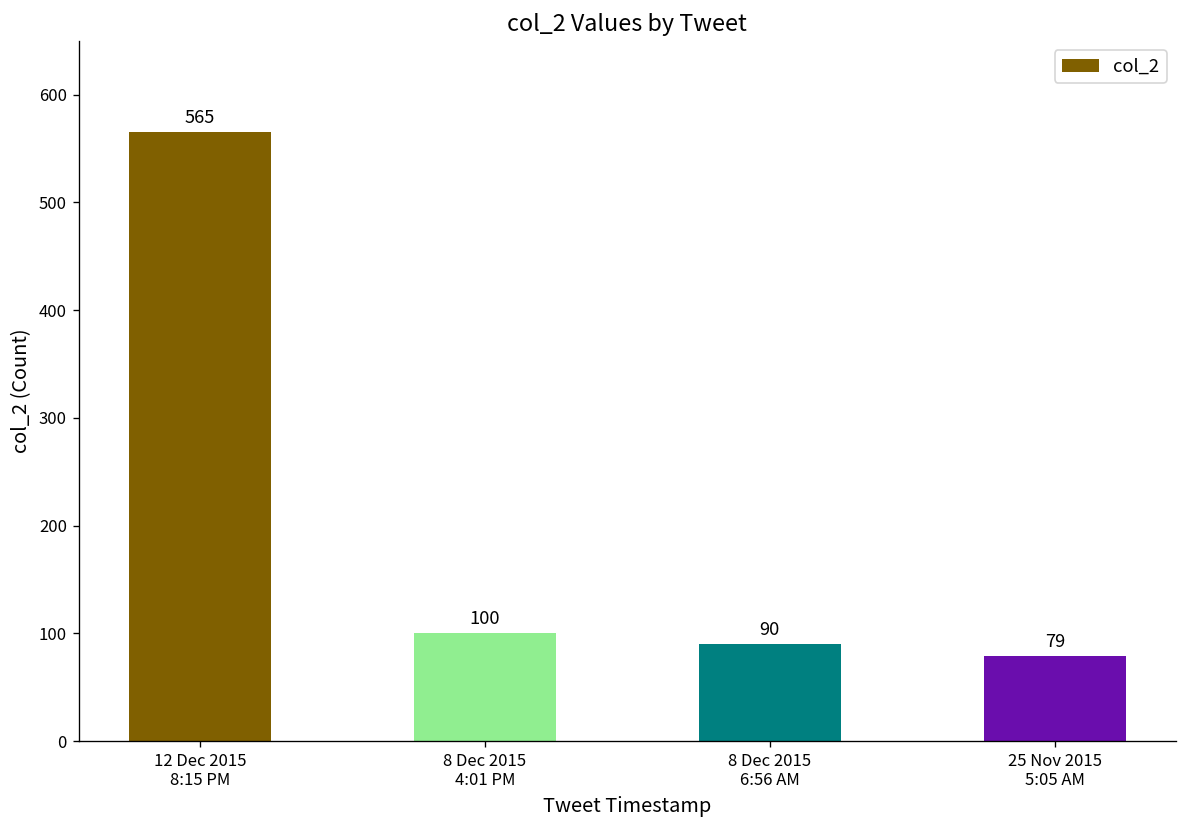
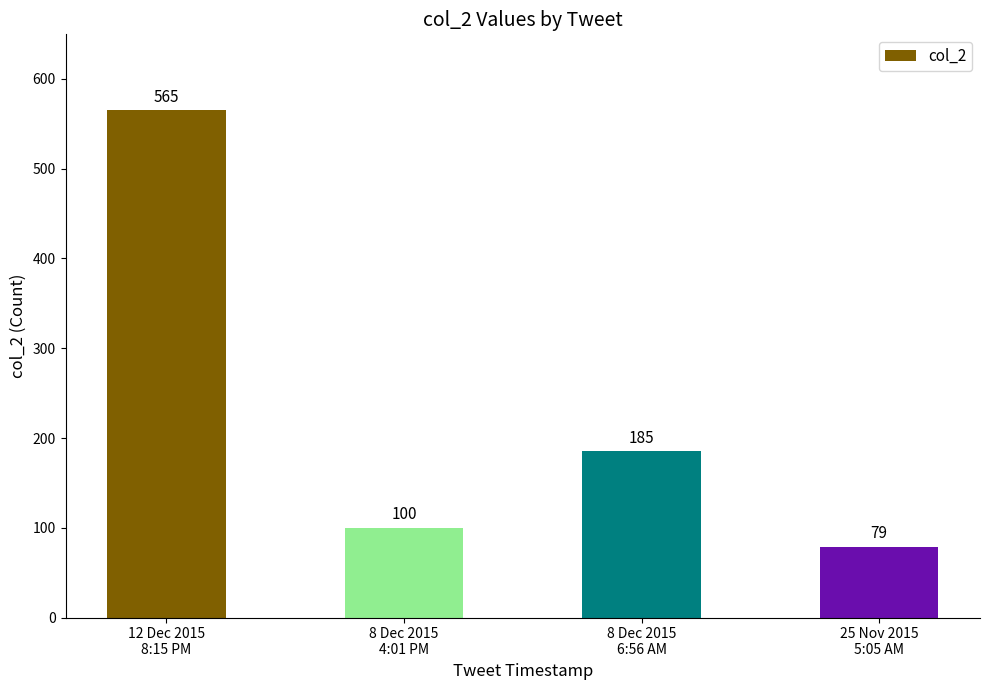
8 Dec 2015 6:56 AM: 90 -> 185
